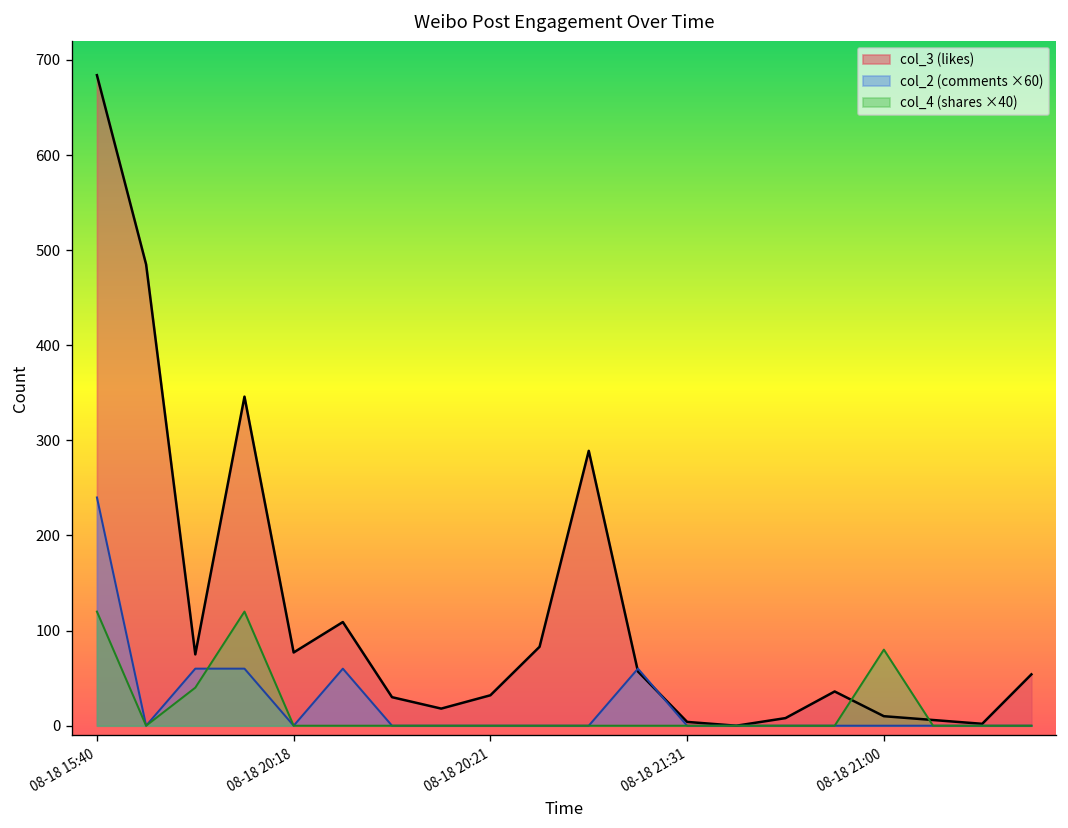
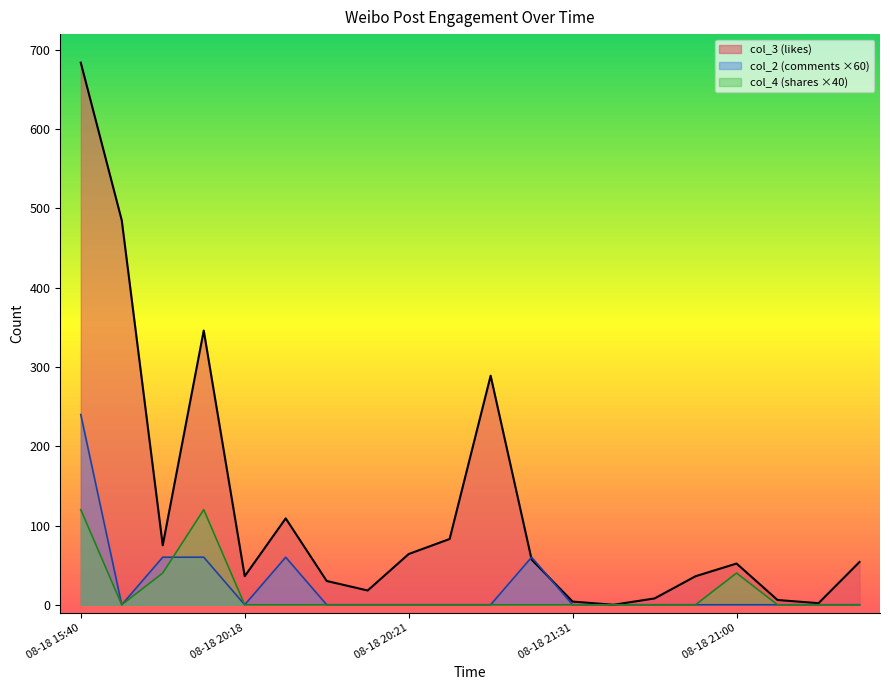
col_3 (likes), 08-18 20:18: 80 -> 40
col_3 (likes), 08-18 20:21: 30 -> 60
col_3 (likes), 08-18 21:00: 10 -> 50
col_4 (shares ×40), 08-18 21:00: 80 -> 40
